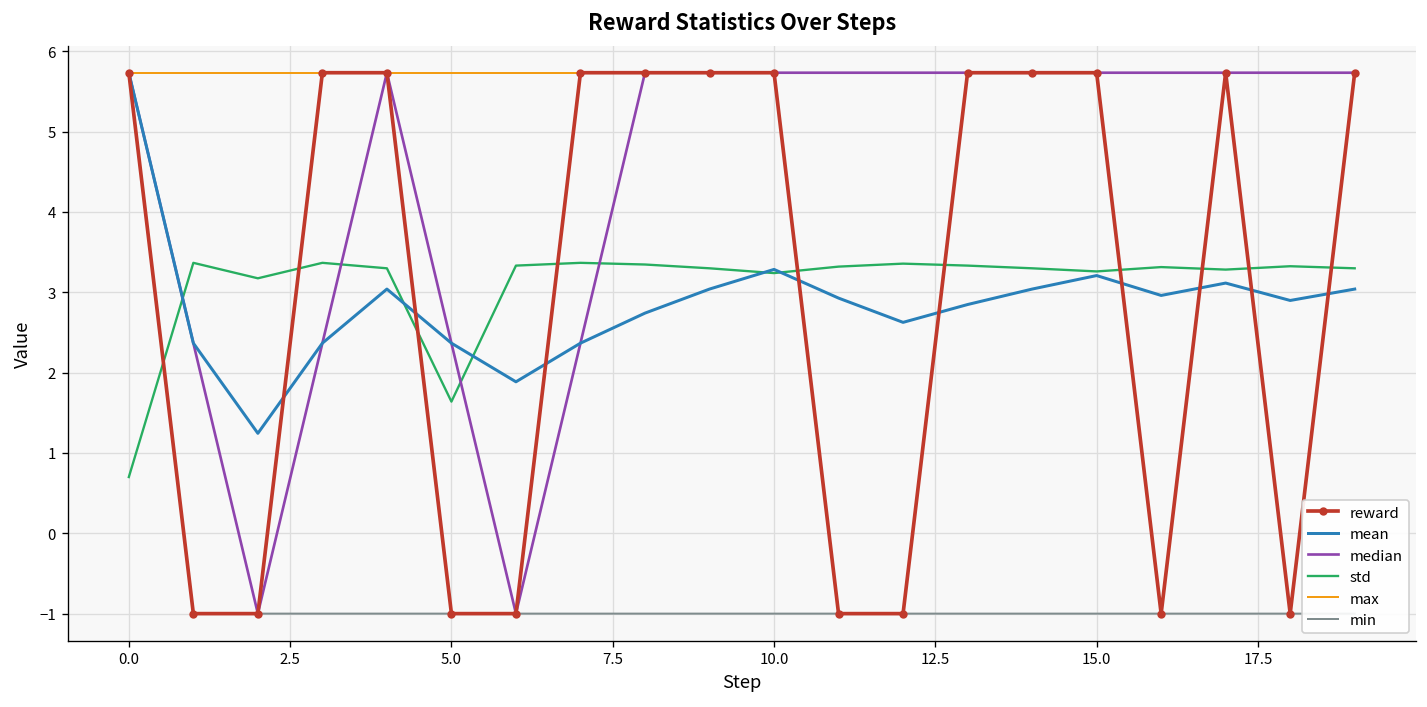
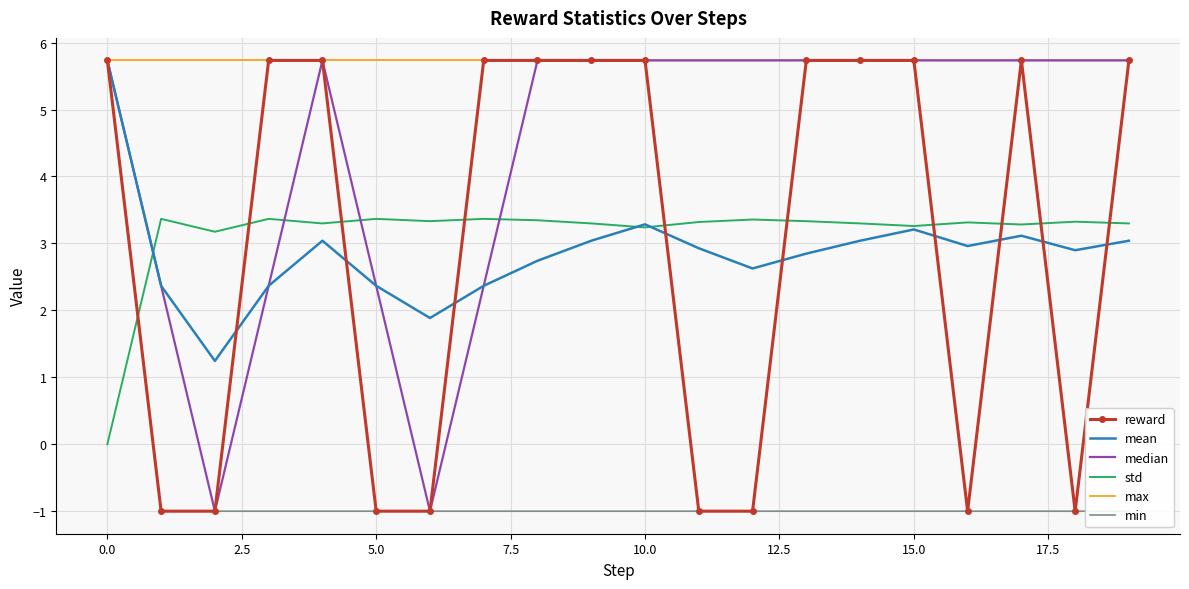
std, 0.0: 0.7 -> 0.0
std, 5.0: 1.6 -> 3.4
